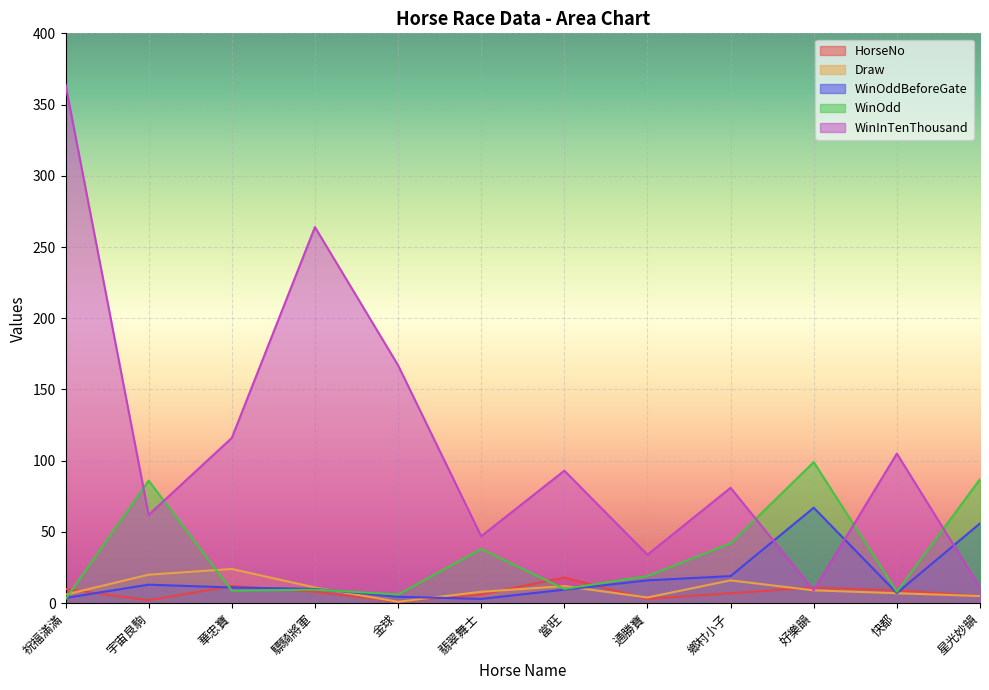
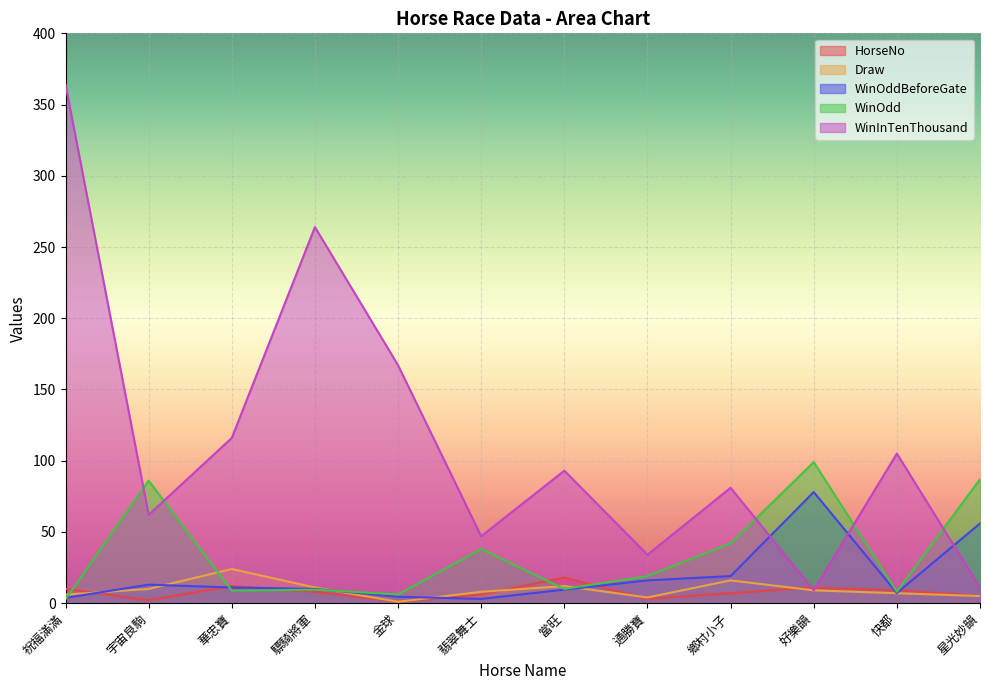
Draw, 宇宙良駒: 20 -> 10
WinOddBeforeGate, 好樂韻: 67 -> 78
